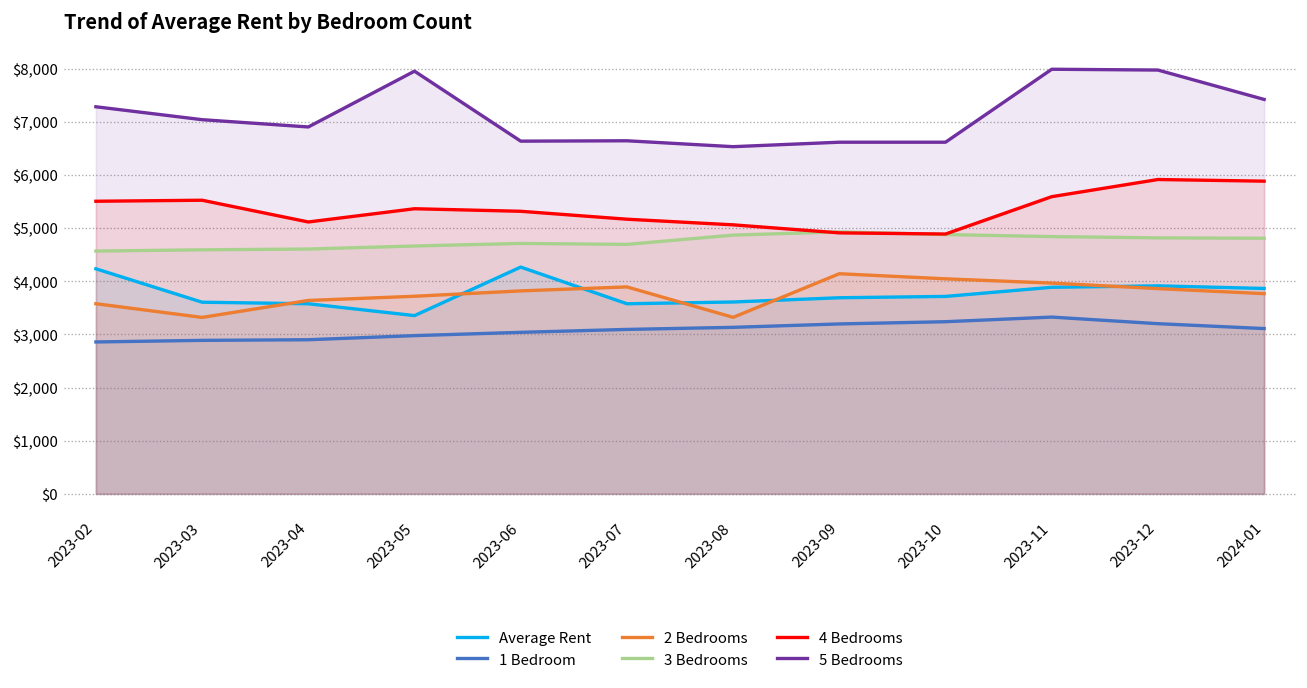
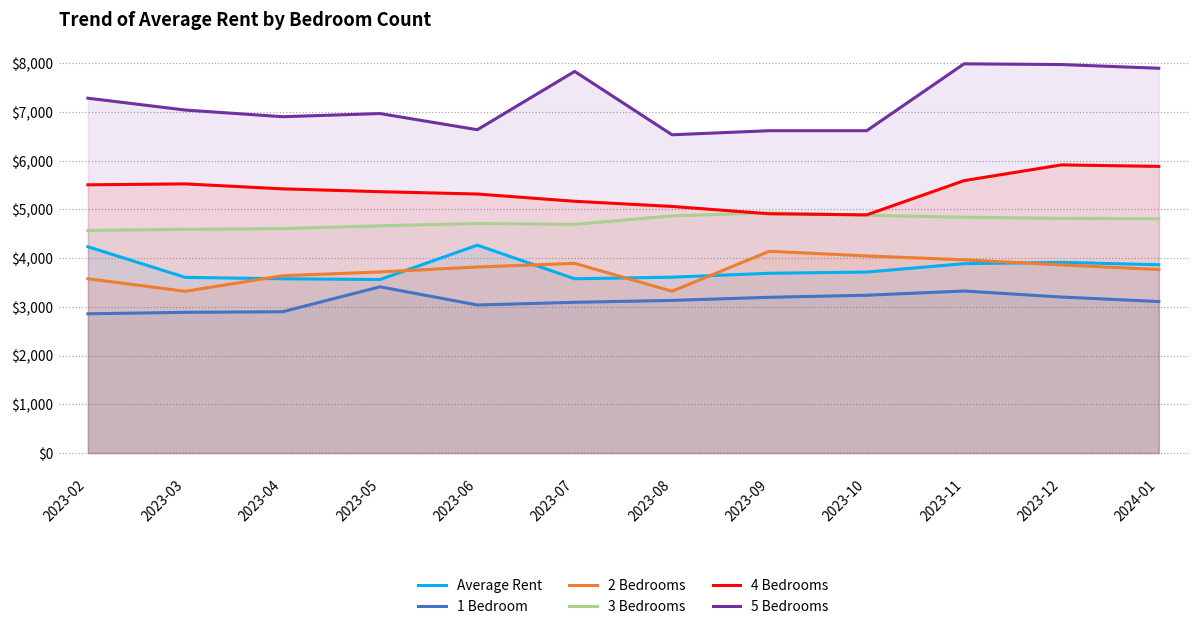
4 Bedrooms, 2023-04: $5,100 -> $5,400
Average Rent, 2023-05: $3,400 -> $3,600
1 Bedroom, 2023-05: $3,000 -> $3,400
5 Bedrooms, 2023-05: $8,000 -> $7,000
5 Bedrooms, 2023-07: $6,600 -> $7,800
5 Bedrooms, 2024-01: $7,400 -> $7,900
